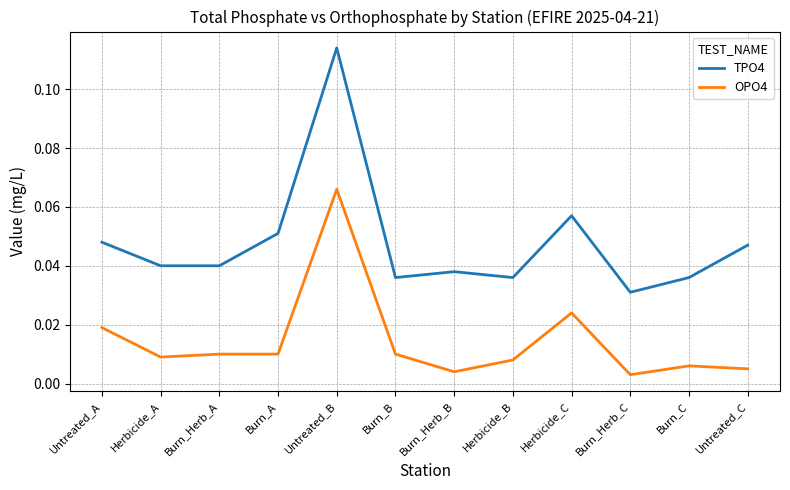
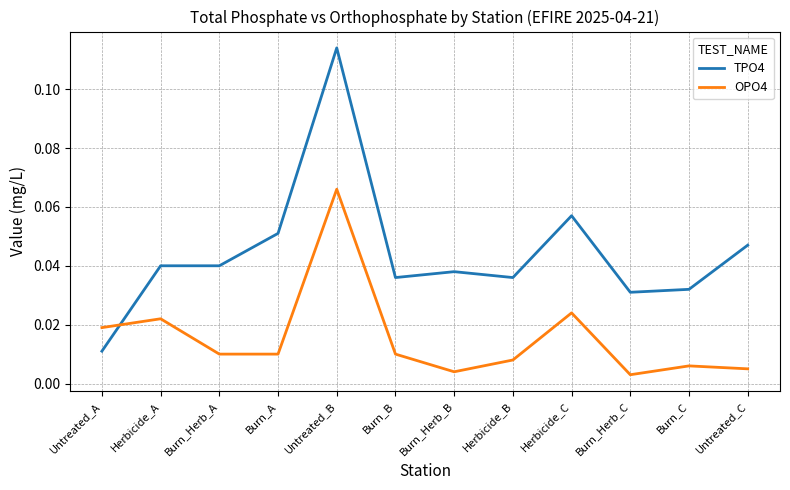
TPO4, Untreated_A: 0.048 -> 0.011
OPO4, Herbicide_A: 0.009 -> 0.022
TPO4, Burn_C: 0.036 -> 0.032
